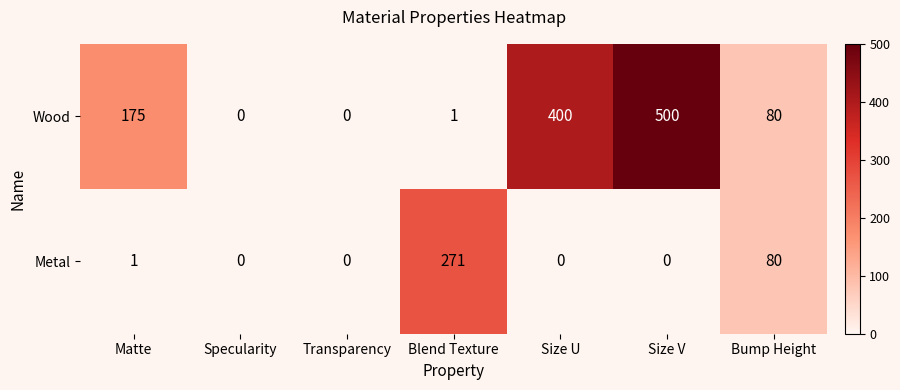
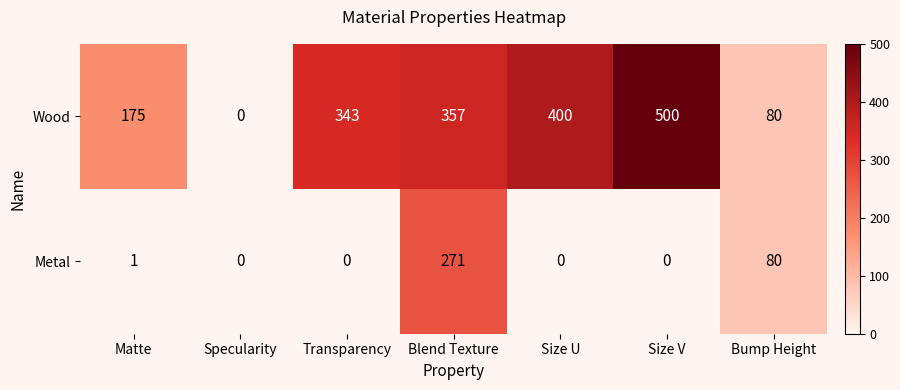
Wood, Transparency: 0 -> 343
Wood, Blend Texture: 1 -> 357
